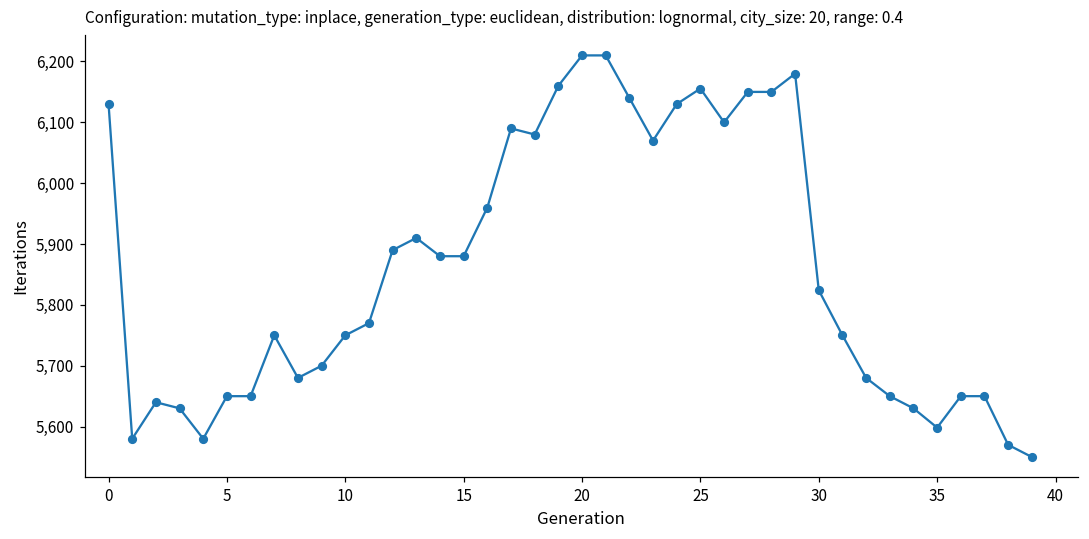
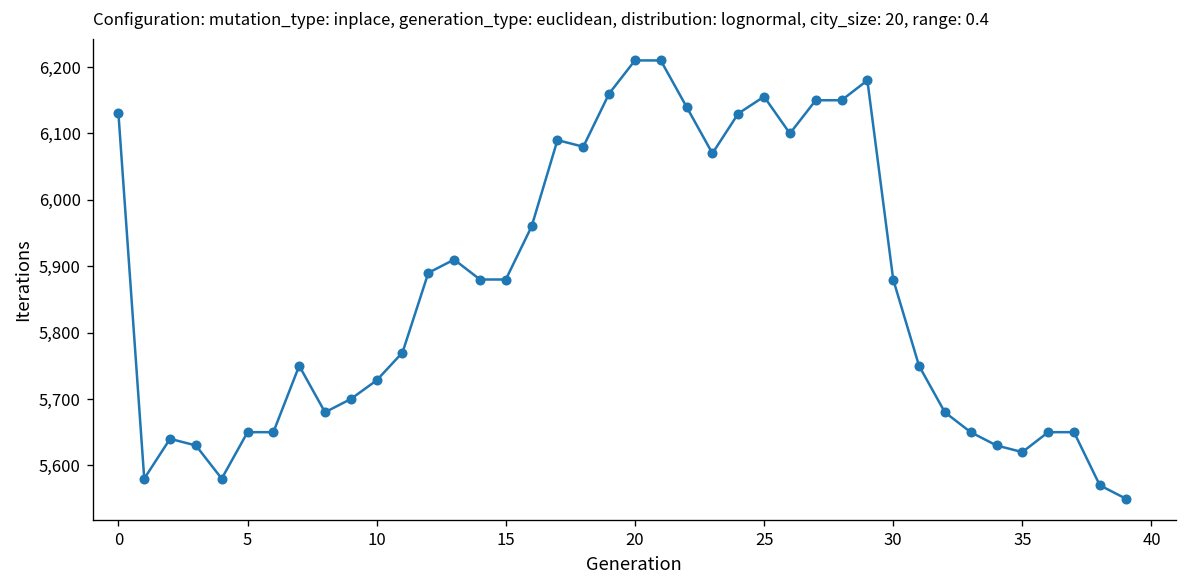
10: 5,750 -> 5,730
30: 5,820 -> 5,880
35: 5,600 -> 5,620
